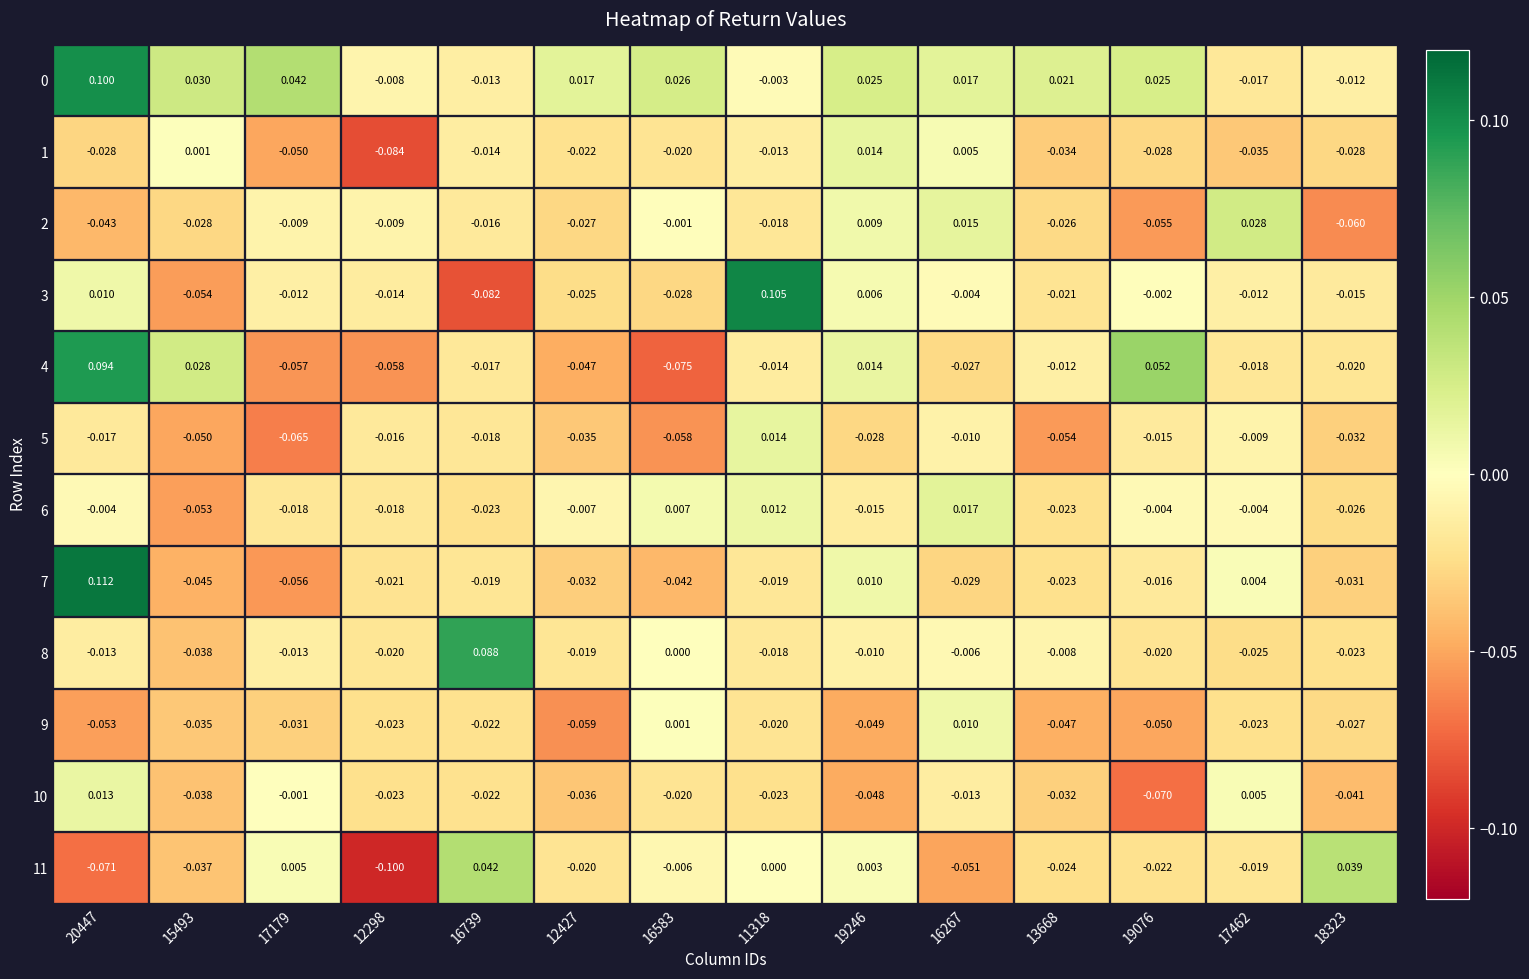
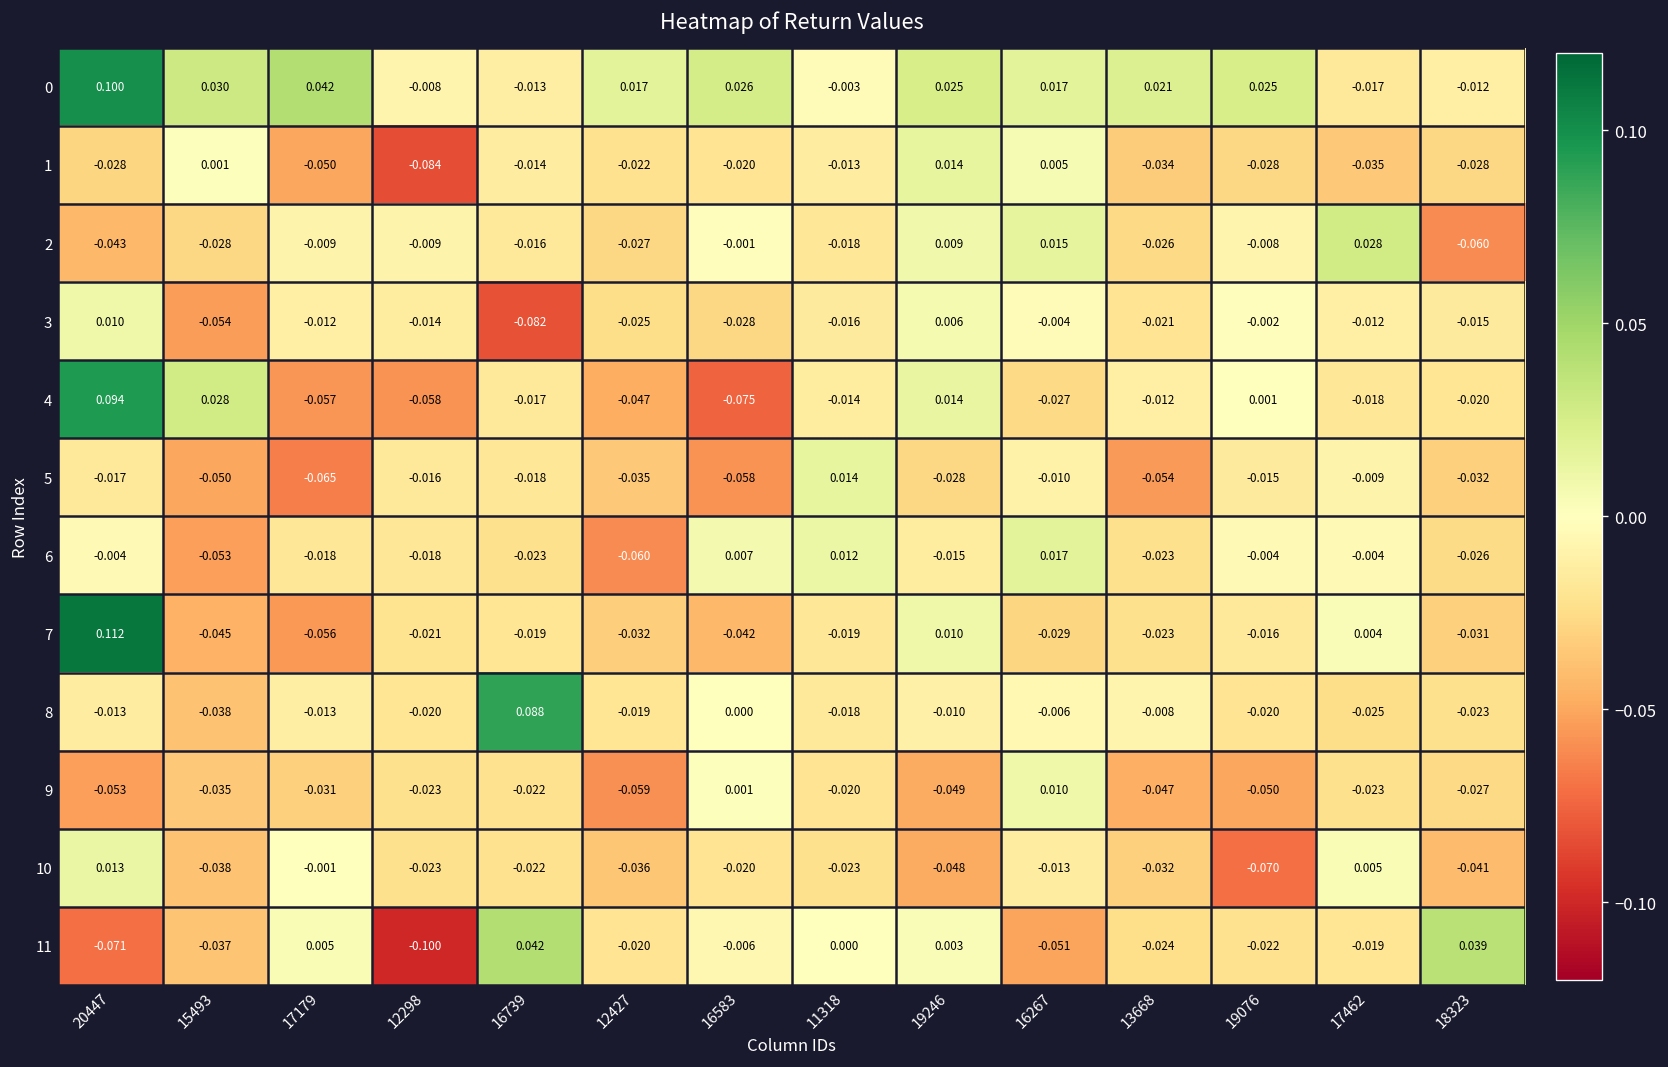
2, 19076: -0.055 -> -0.008
3, 11318: 0.105 -> -0.016
4, 19076: 0.052 -> 0.001
6, 12427: -0.007 -> -0.060
